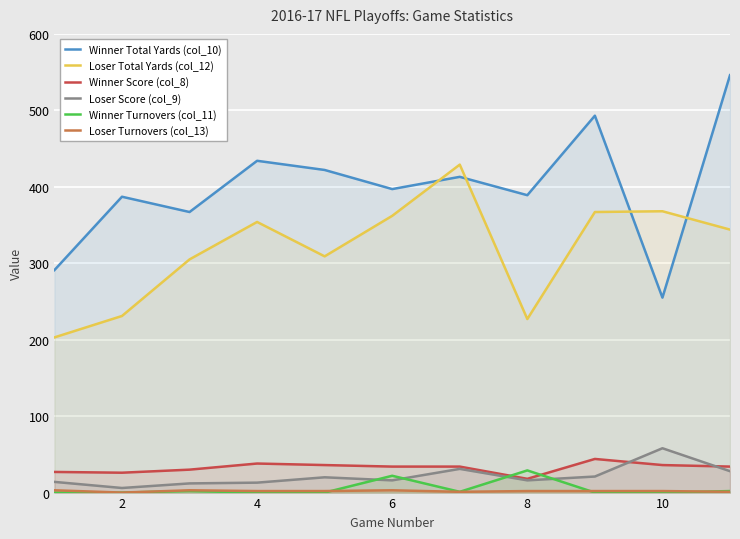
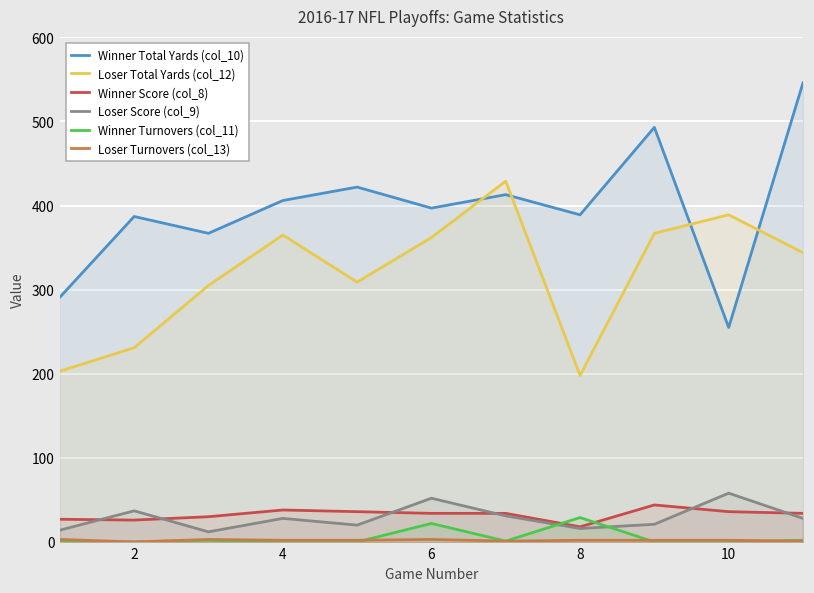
Loser Score (col_9), 2: 10 -> 40
Winner Total Yards (col_10), 4: 430 -> 410
Loser Total Yards (col_12), 4: 350 -> 370
Loser Score (col_9), 4: 10 -> 30
Loser Score (col_9), 6: 20 -> 50
Loser Total Yards (col_12), 8: 230 -> 200
Loser Total Yards (col_12), 10: 370 -> 390
